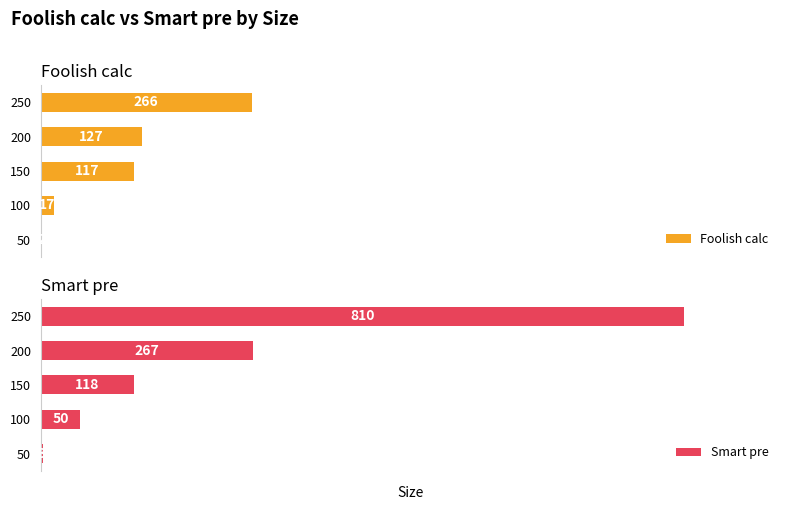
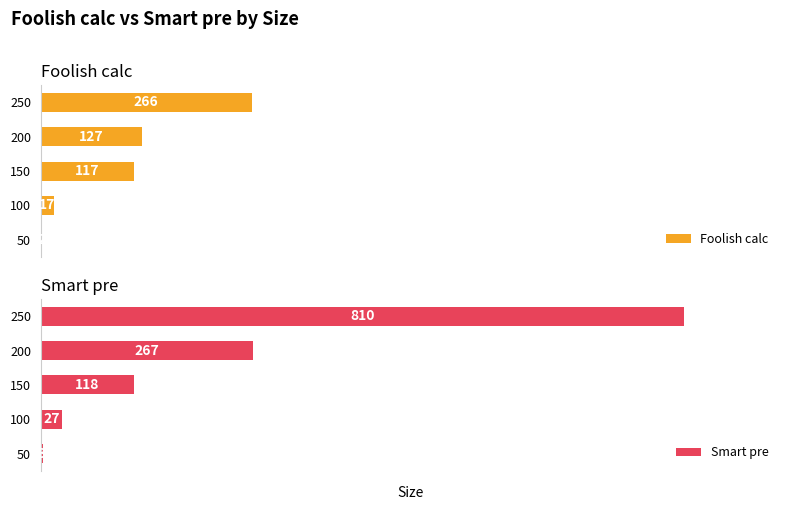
Smart pre, 100: 50 -> 27
